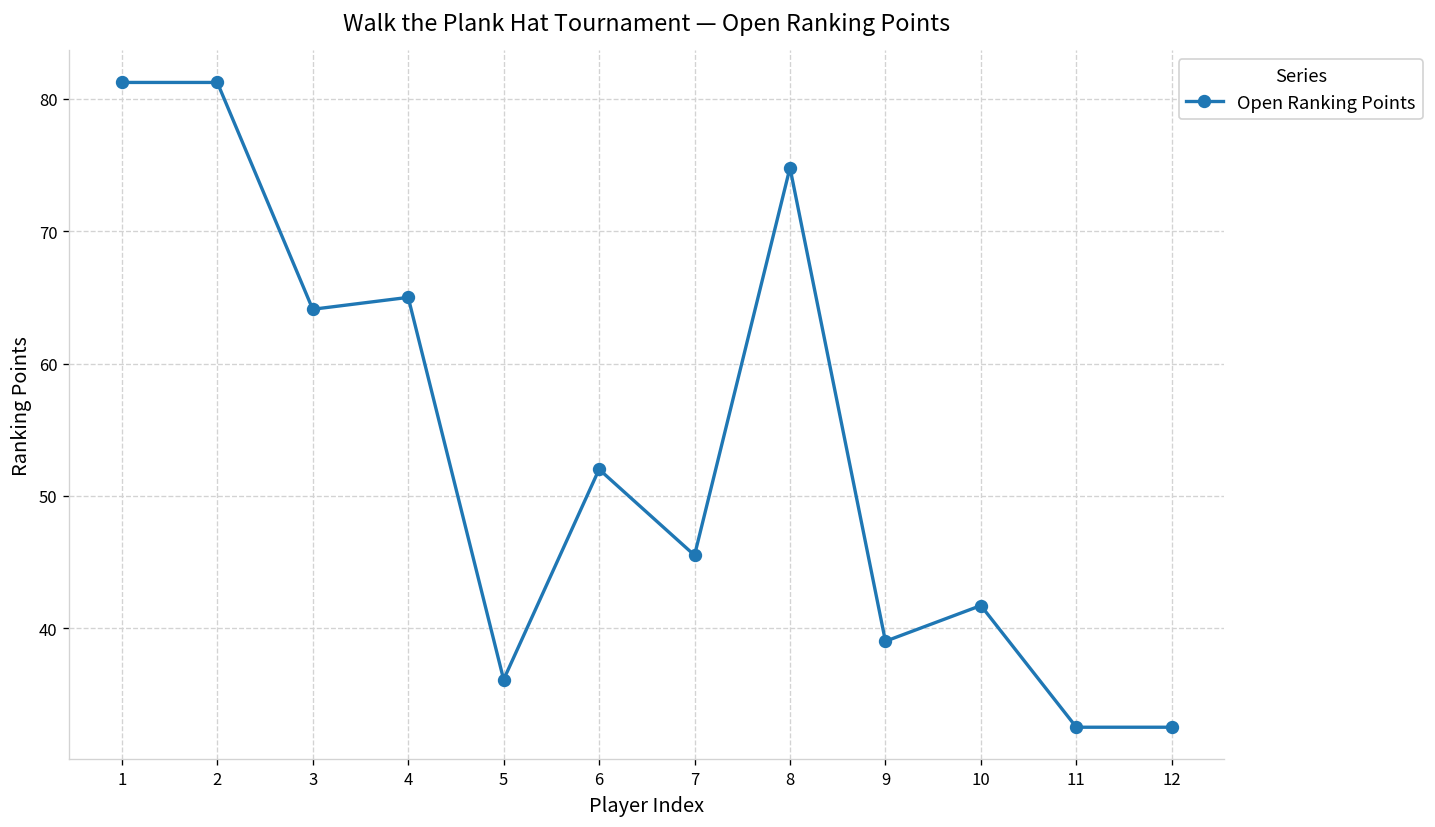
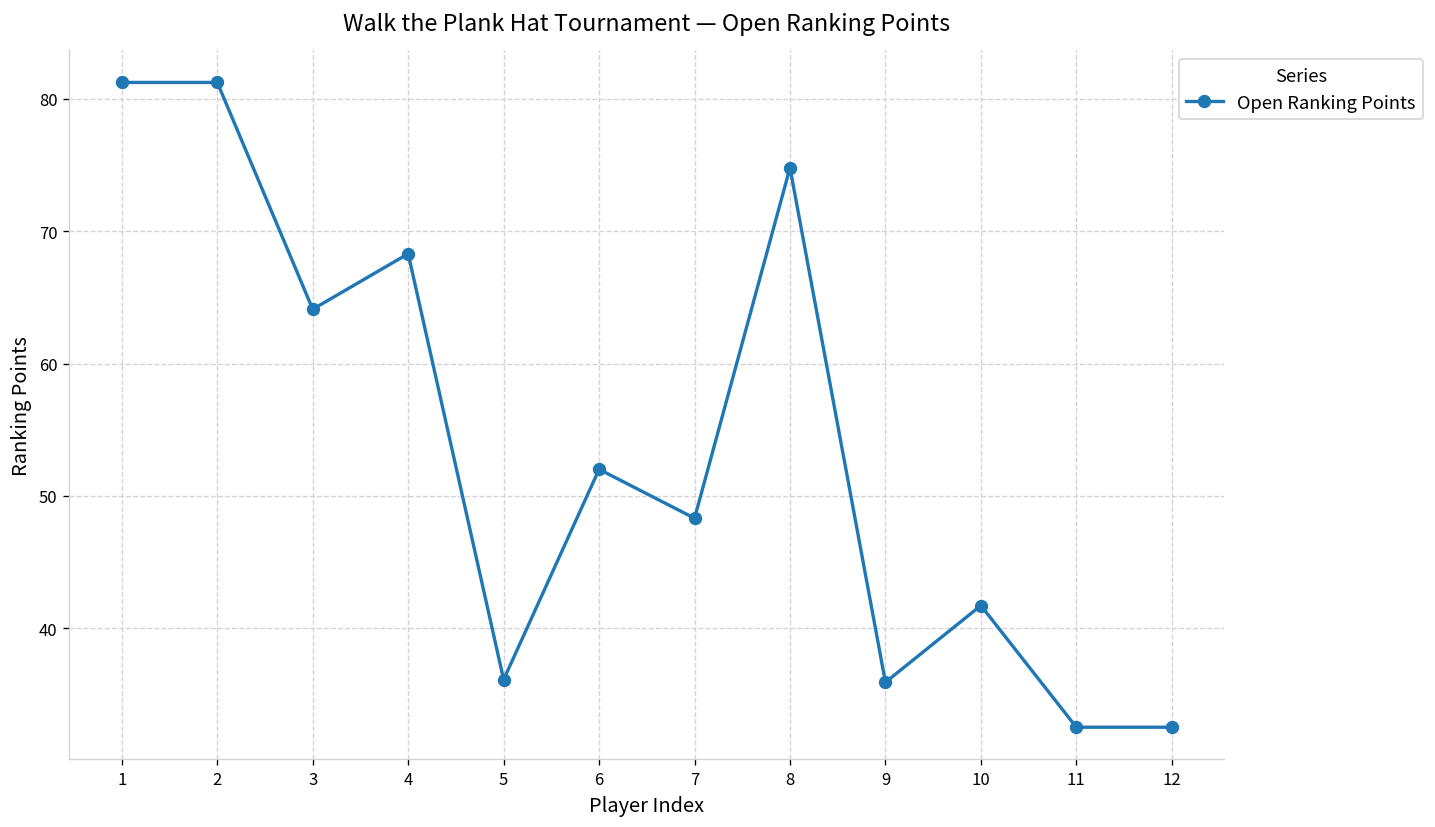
4: 65.0 -> 68.3
7: 45.5 -> 48.3
9: 39.0 -> 35.9
